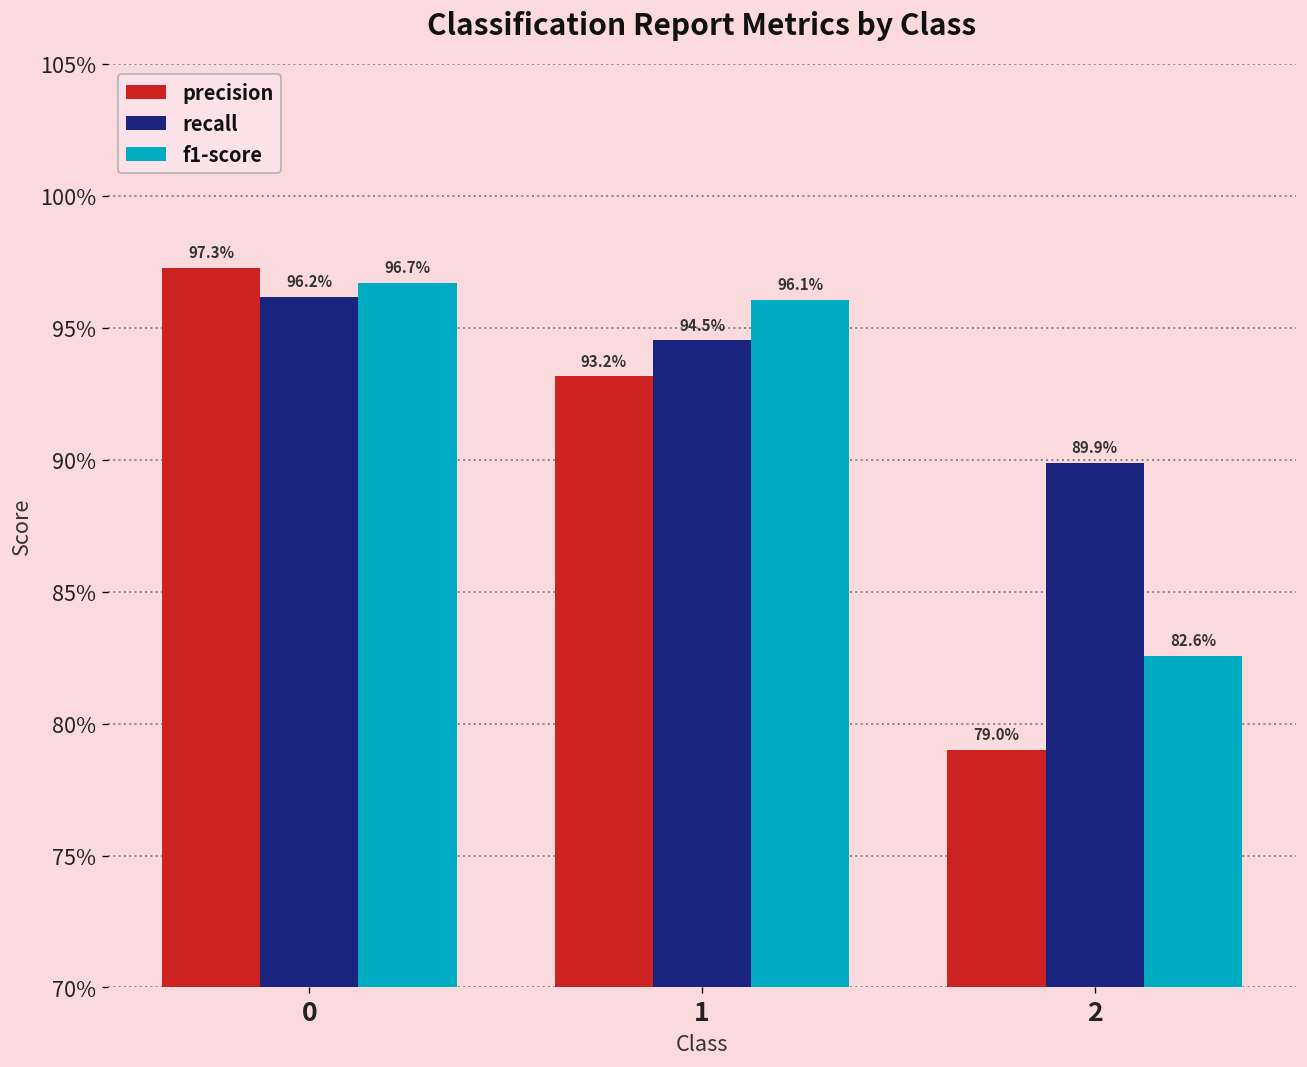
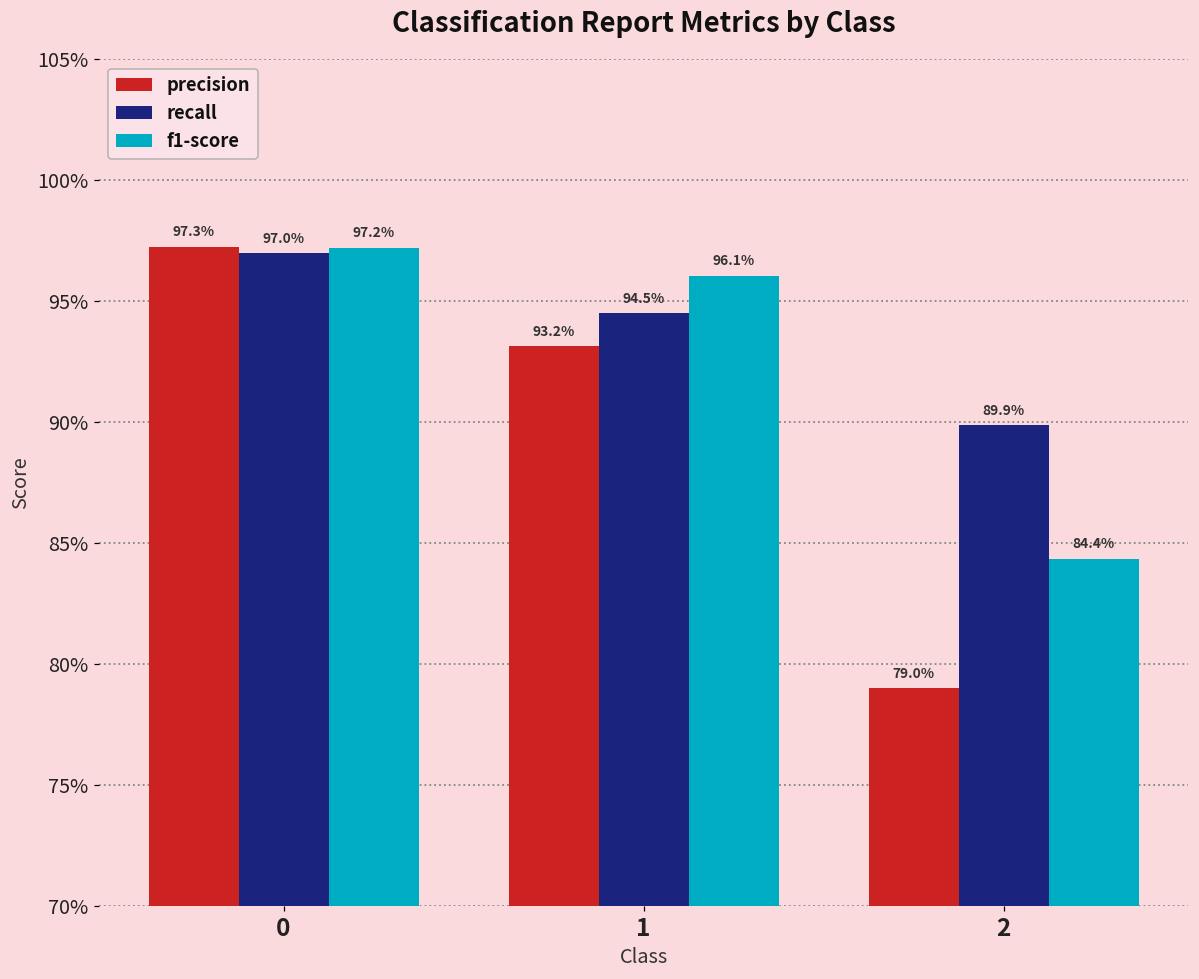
recall, 0: 96.2% -> 97.0%
f1-score, 0: 96.7% -> 97.2%
f1-score, 2: 82.6% -> 84.4%
